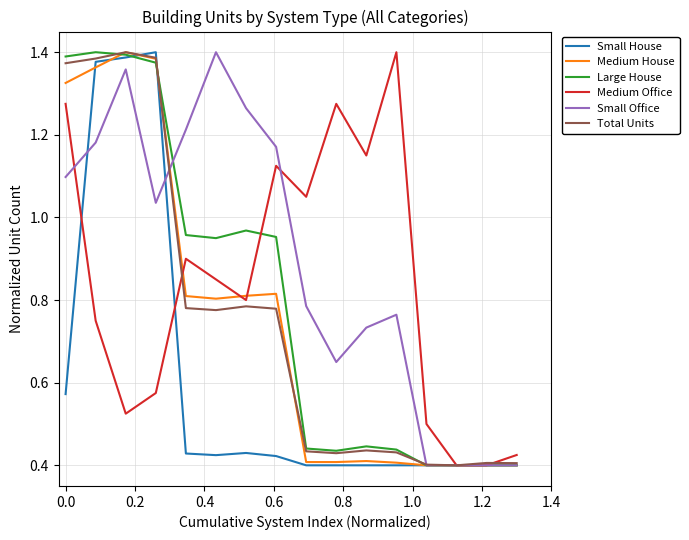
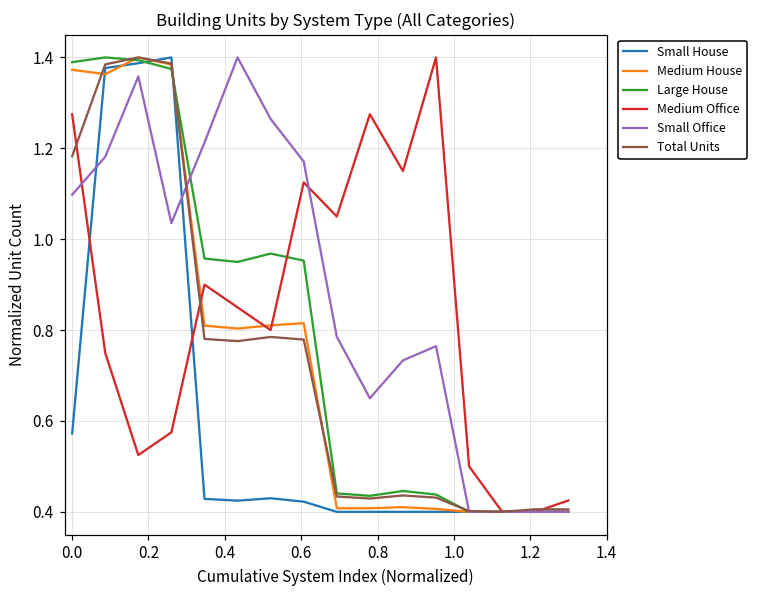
Medium House, 0.0: 1.33 -> 1.37
Total Units, 0.0: 1.37 -> 1.18
